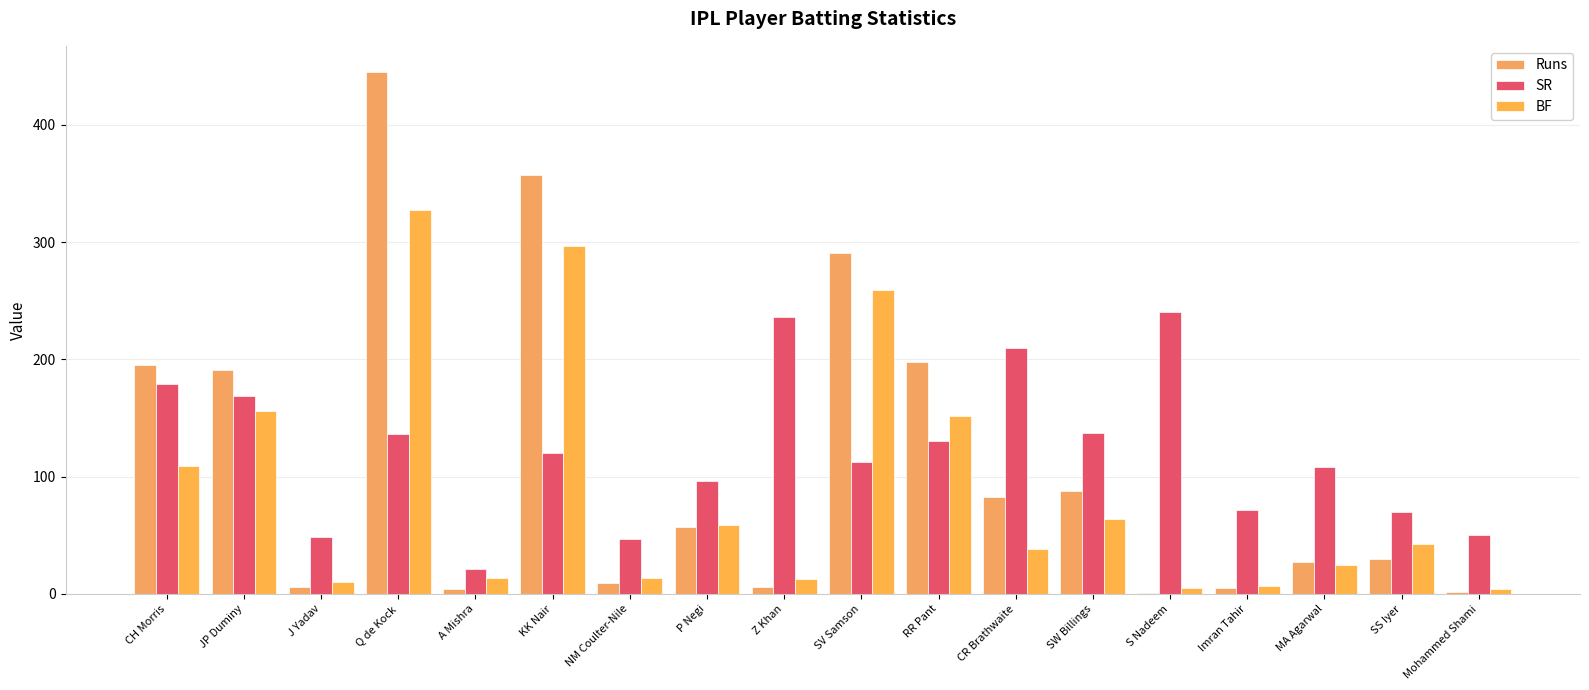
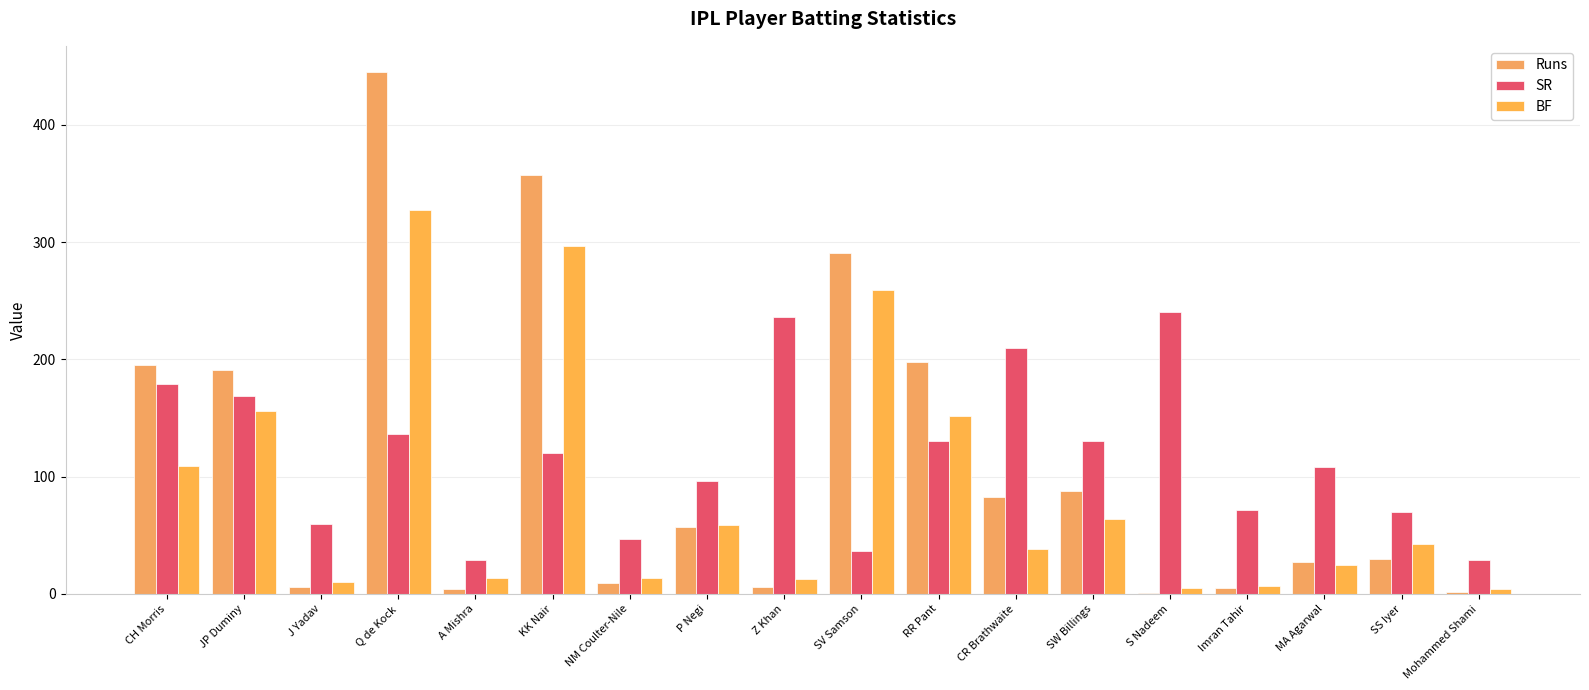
SR, J Yadav: 49 -> 60
SR, A Mishra: 21 -> 29
SR, SV Samson: 112 -> 36
SR, SW Billings: 138 -> 130
SR, Mohammed Shami: 50 -> 29
